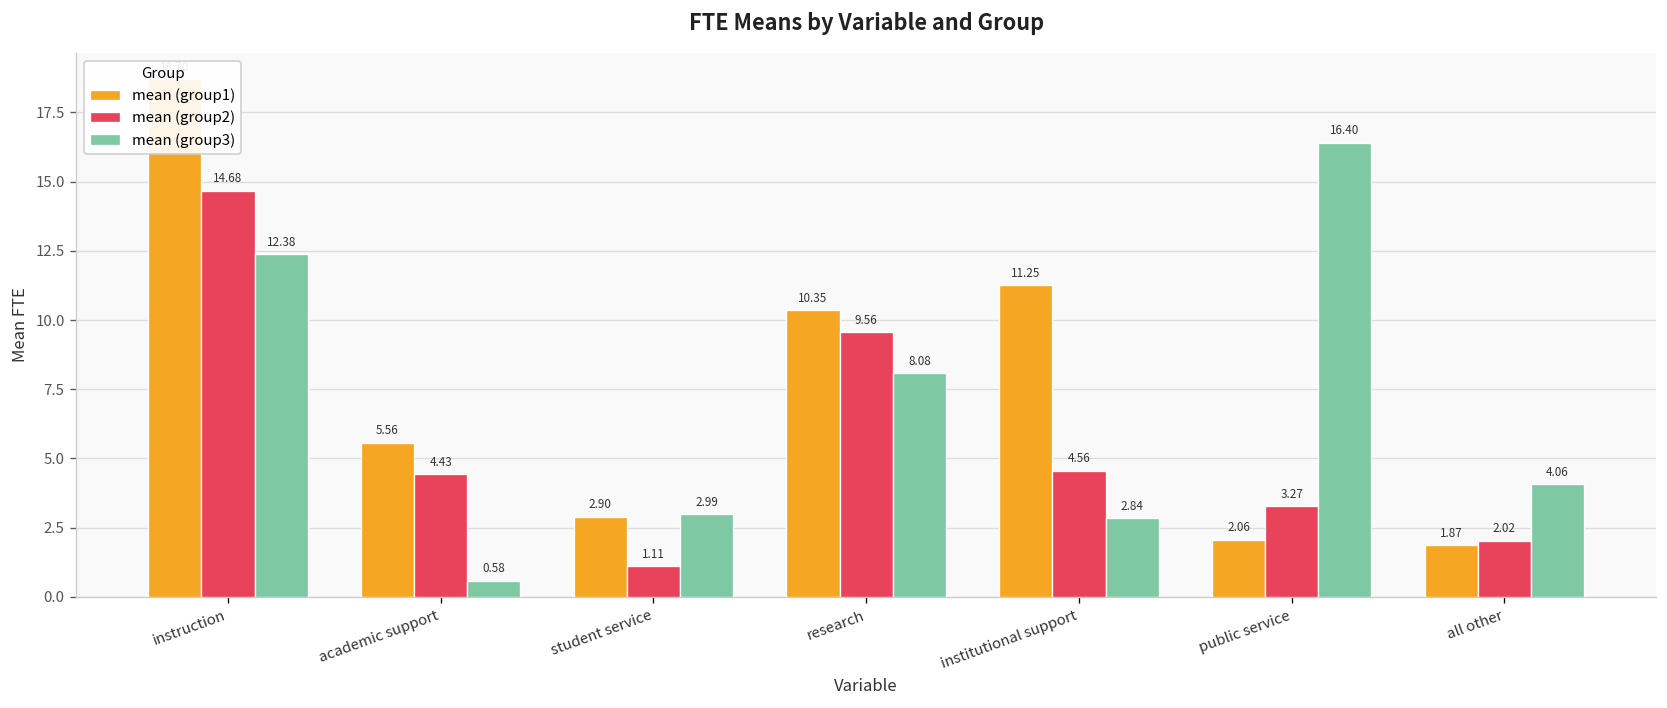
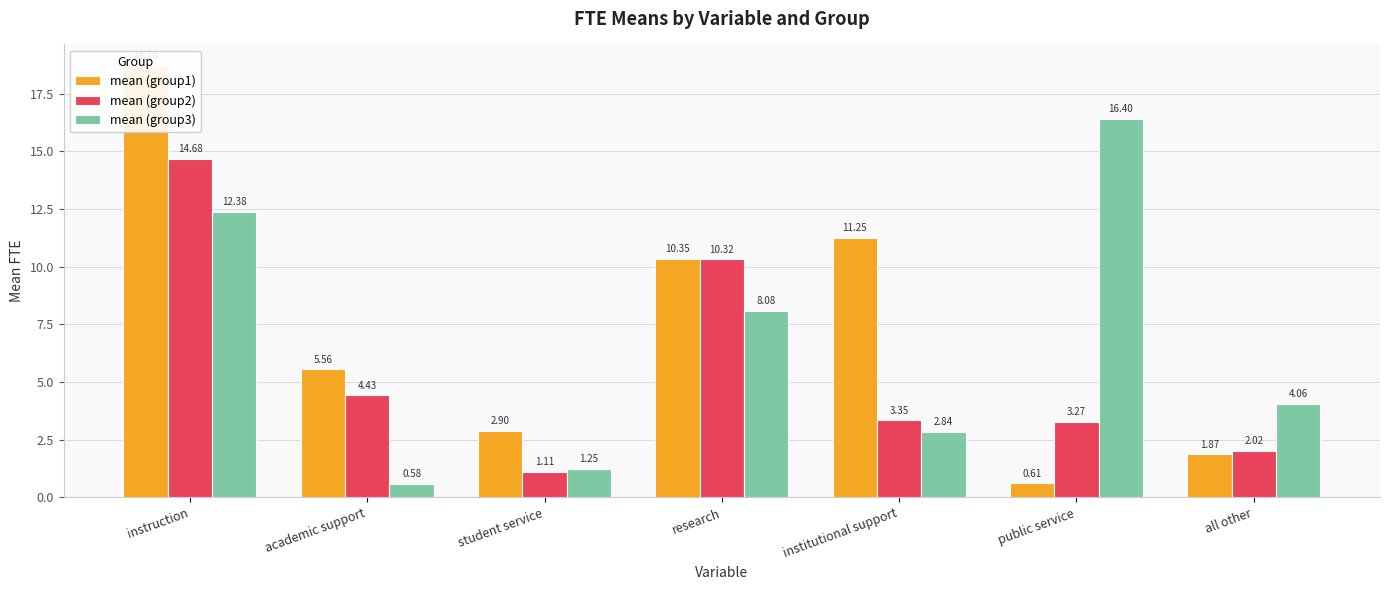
mean (group3), student service: 2.99 -> 1.25
mean (group2), research: 9.56 -> 10.32
mean (group2), institutional support: 4.56 -> 3.35
mean (group1), public service: 2.06 -> 0.61
